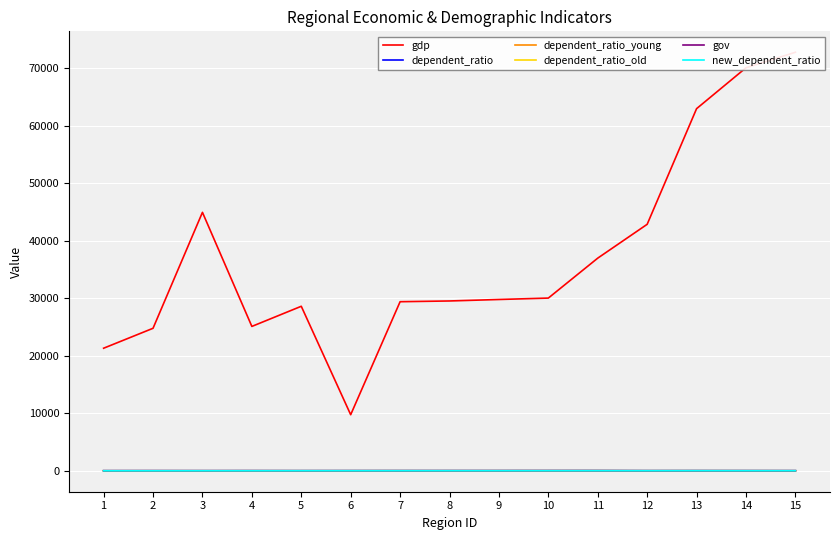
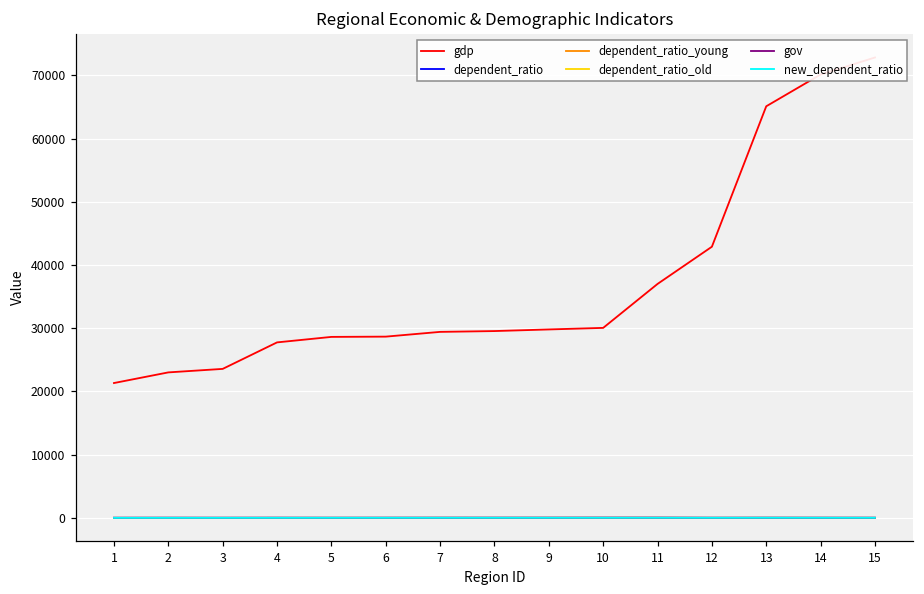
gdp, 2: 25000 -> 23000
gdp, 3: 45000 -> 24000
gdp, 4: 25000 -> 28000
gdp, 6: 10000 -> 29000
gdp, 13: 63000 -> 65000
